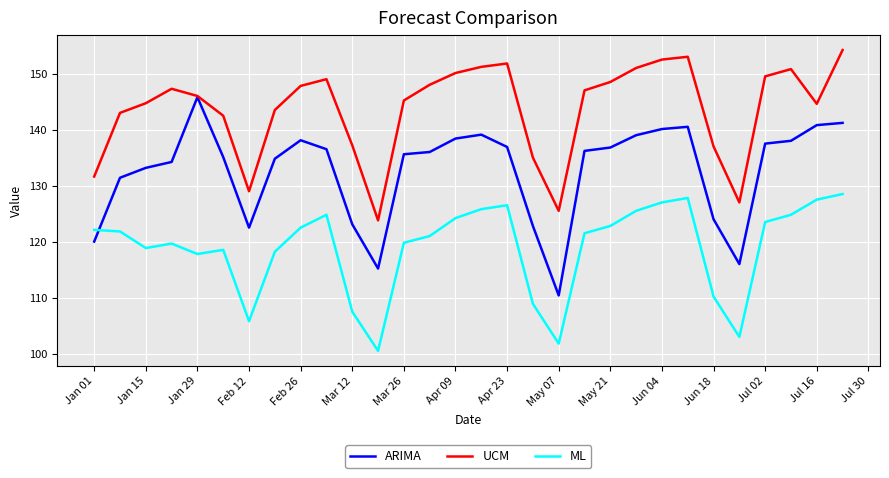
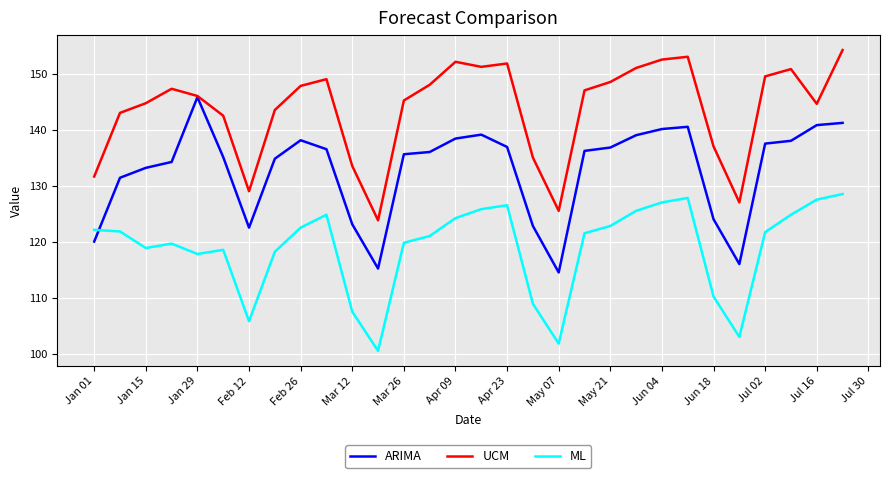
UCM, Mar 12: 137 -> 134
UCM, Apr 09: 150 -> 152
ARIMA, May 07: 110 -> 115
ML, Jul 02: 124 -> 122
